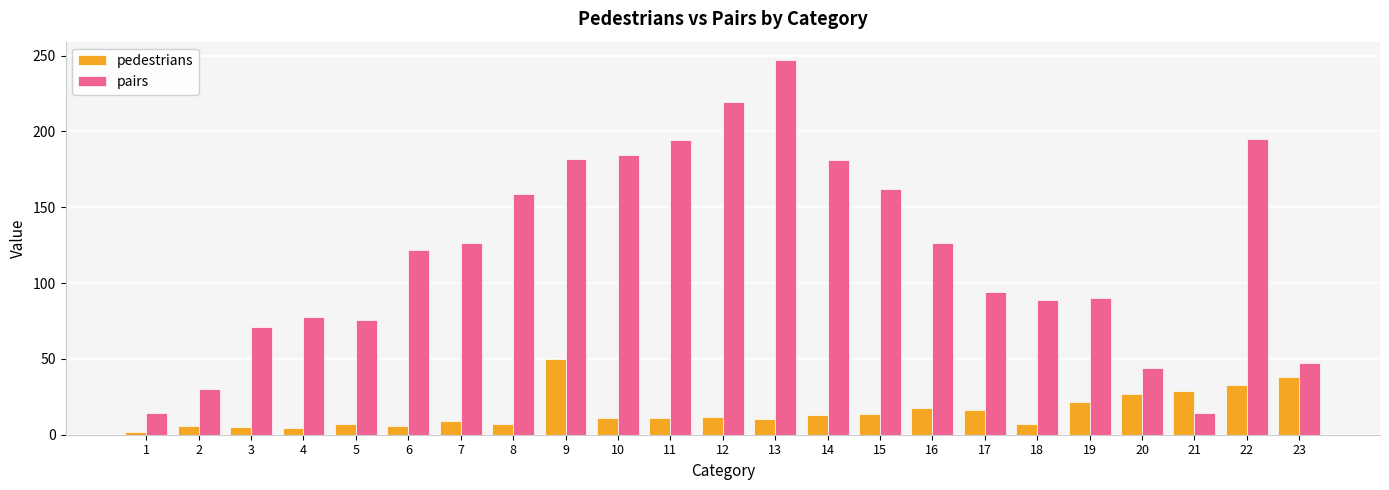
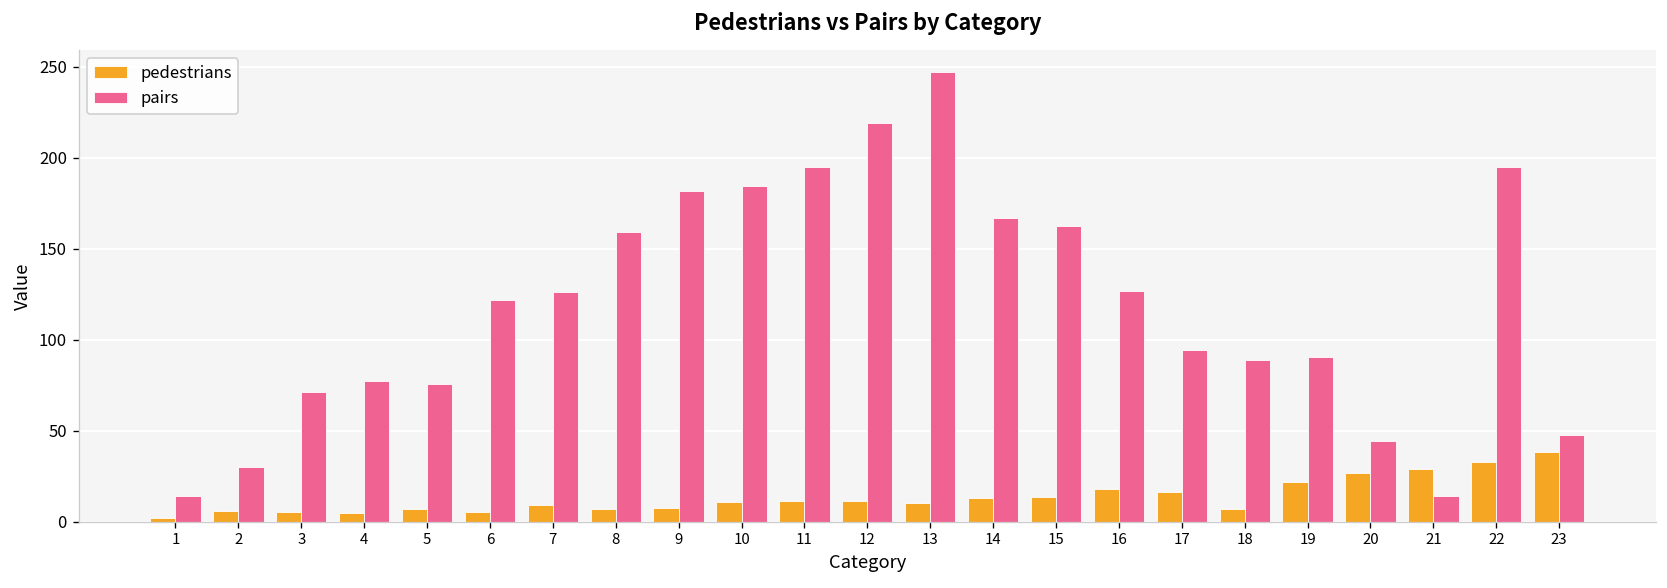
pedestrians, 9: 50 -> 8
pairs, 14: 181 -> 167
